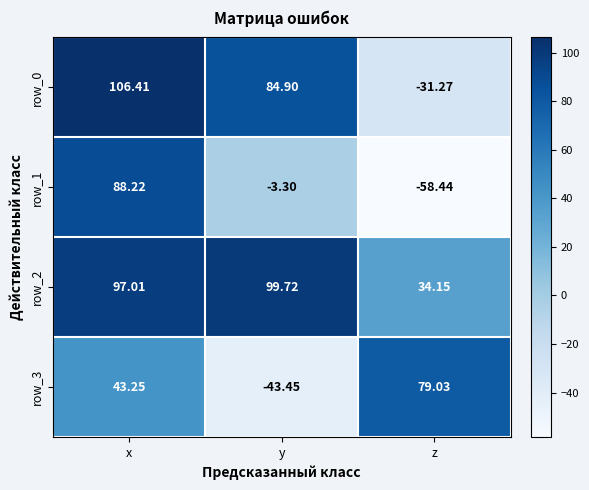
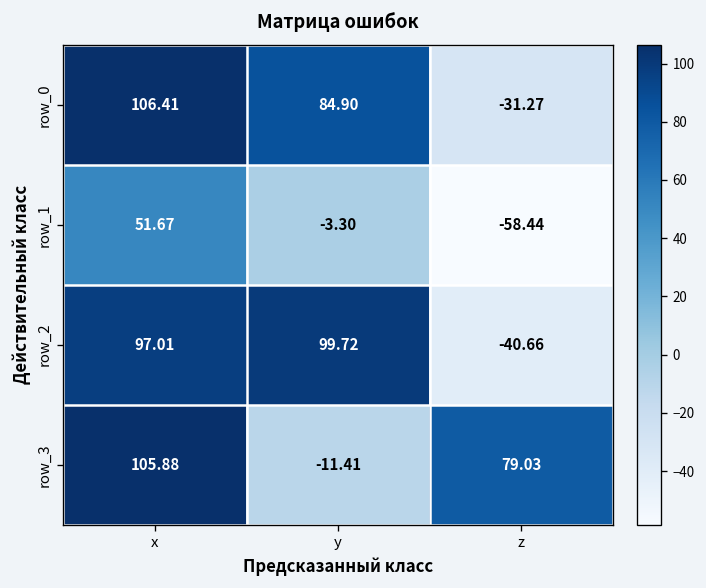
row_1, x: 88.22 -> 51.67
row_2, z: 34.15 -> -40.66
row_3, x: 43.25 -> 105.88
row_3, y: -43.45 -> -11.41
